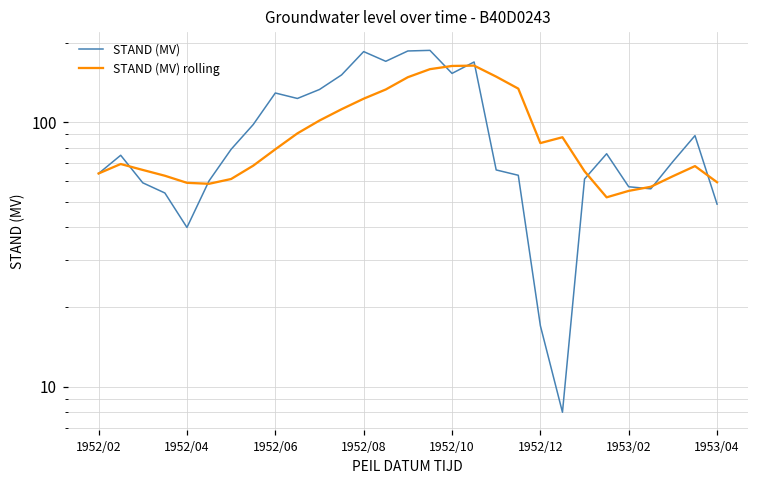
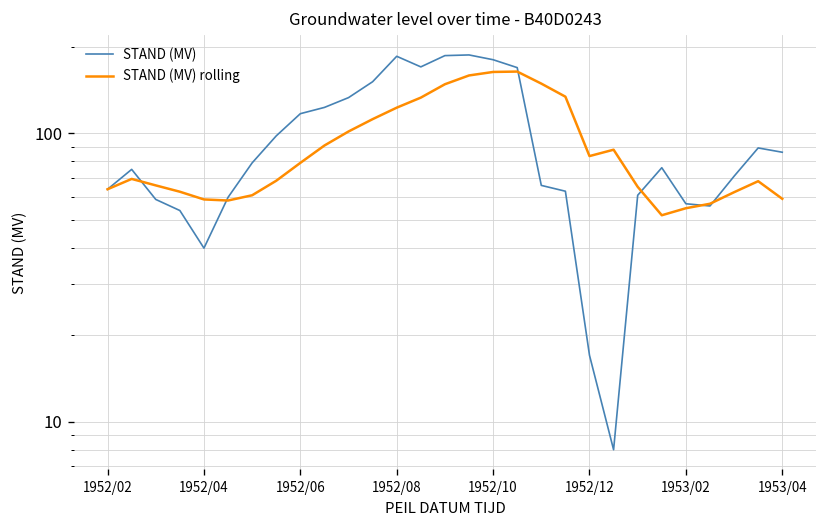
STAND (MV), 1952/06: 130 -> 120
STAND (MV), 1952/10: 150 -> 180
STAND (MV), 1953/04: 49 -> 86
